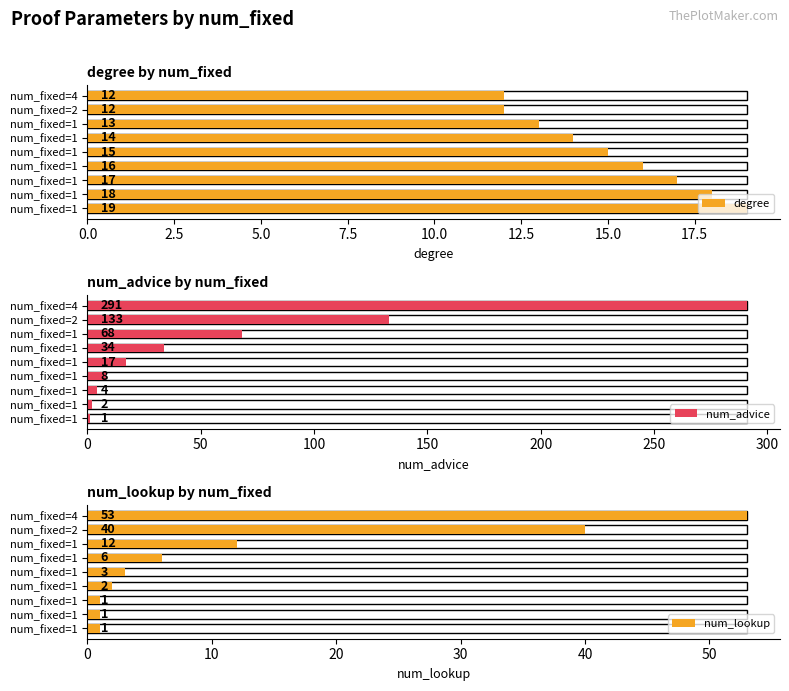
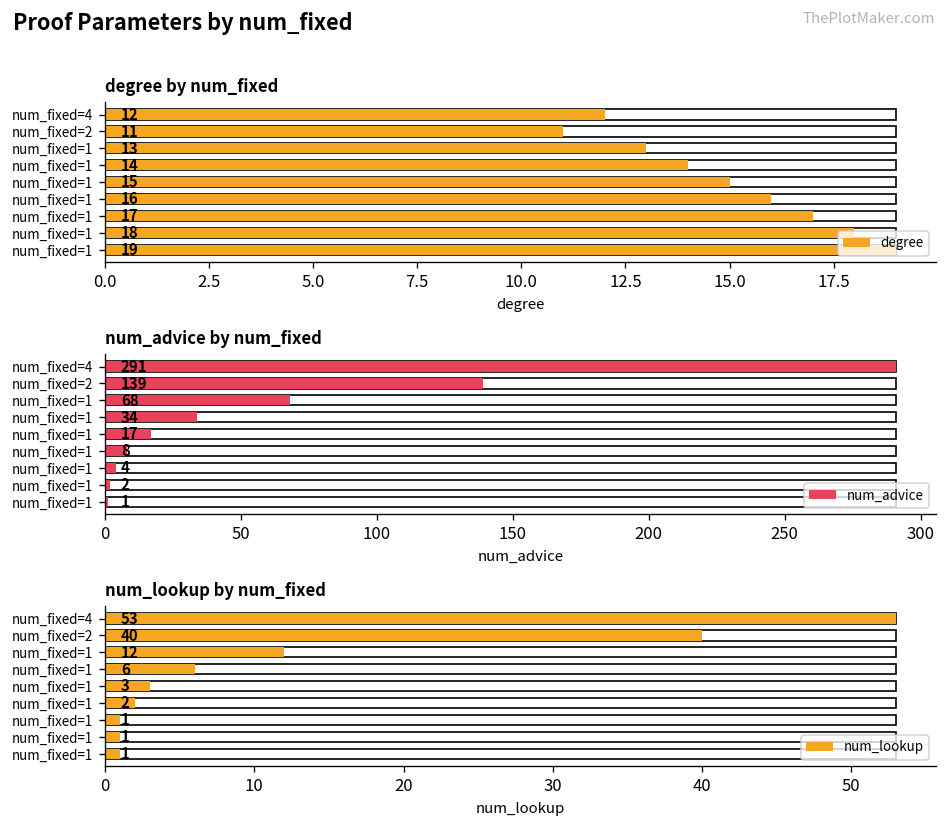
degree by num_fixed, degree, num_fixed=2: 12 -> 11
num_advice by num_fixed, num_advice, num_fixed=2: 133 -> 139
